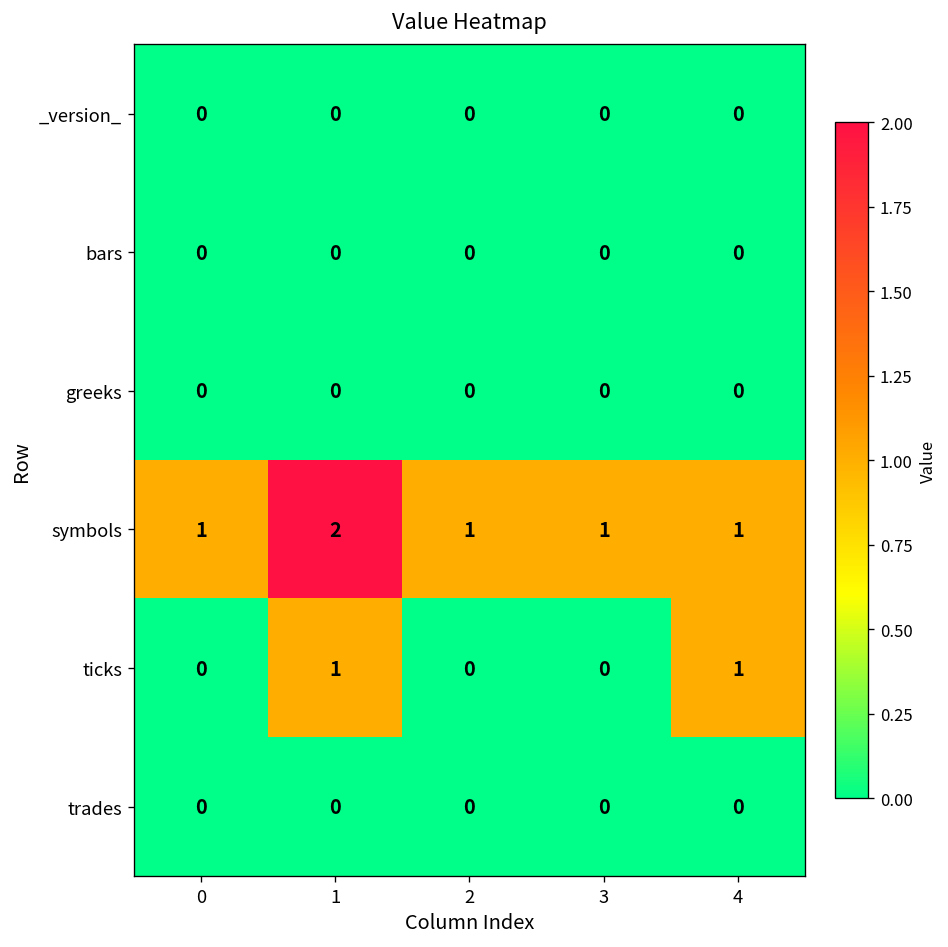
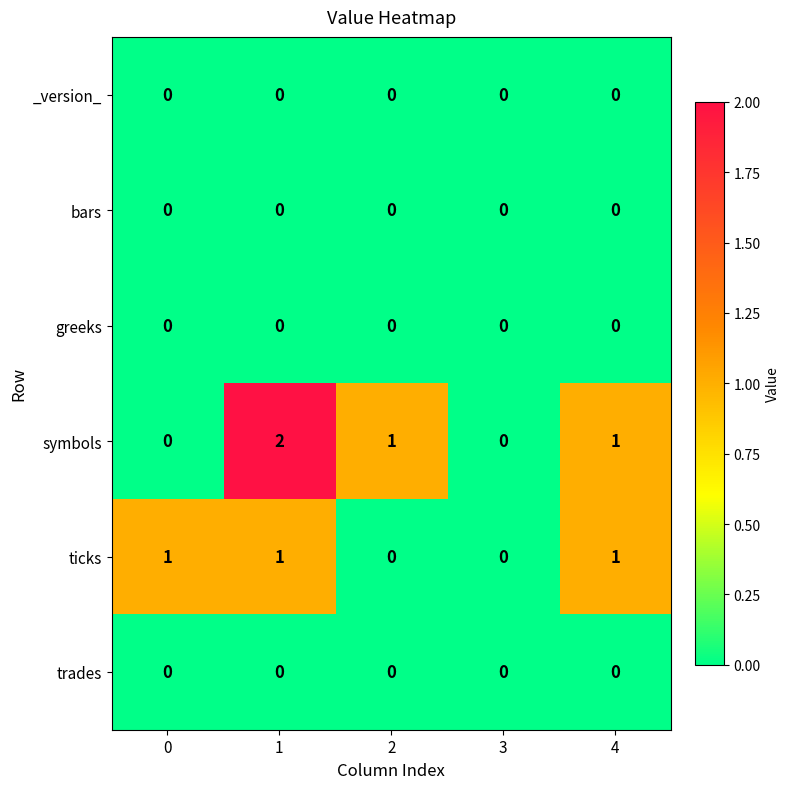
symbols, 0: 1 -> 0
symbols, 3: 1 -> 0
ticks, 0: 0 -> 1
